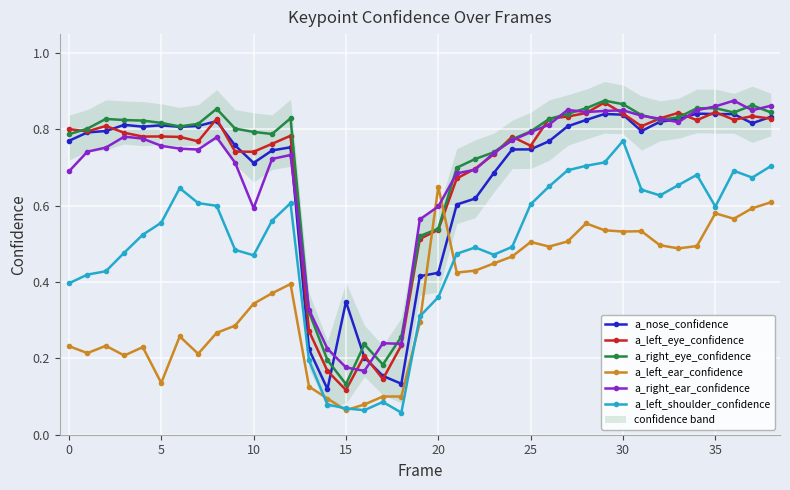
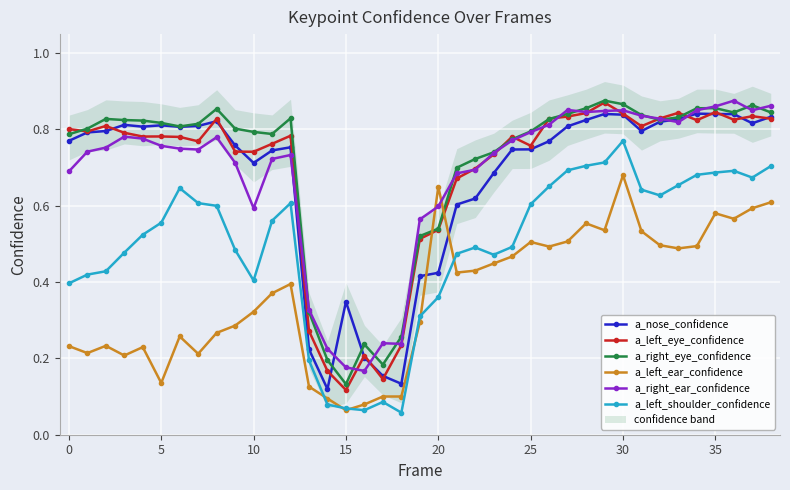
a_left_ear_confidence, 10: 0.34 -> 0.32
a_left_shoulder_confidence, 10: 0.47 -> 0.40
a_left_ear_confidence, 30: 0.53 -> 0.68
a_left_shoulder_confidence, 35: 0.60 -> 0.69
